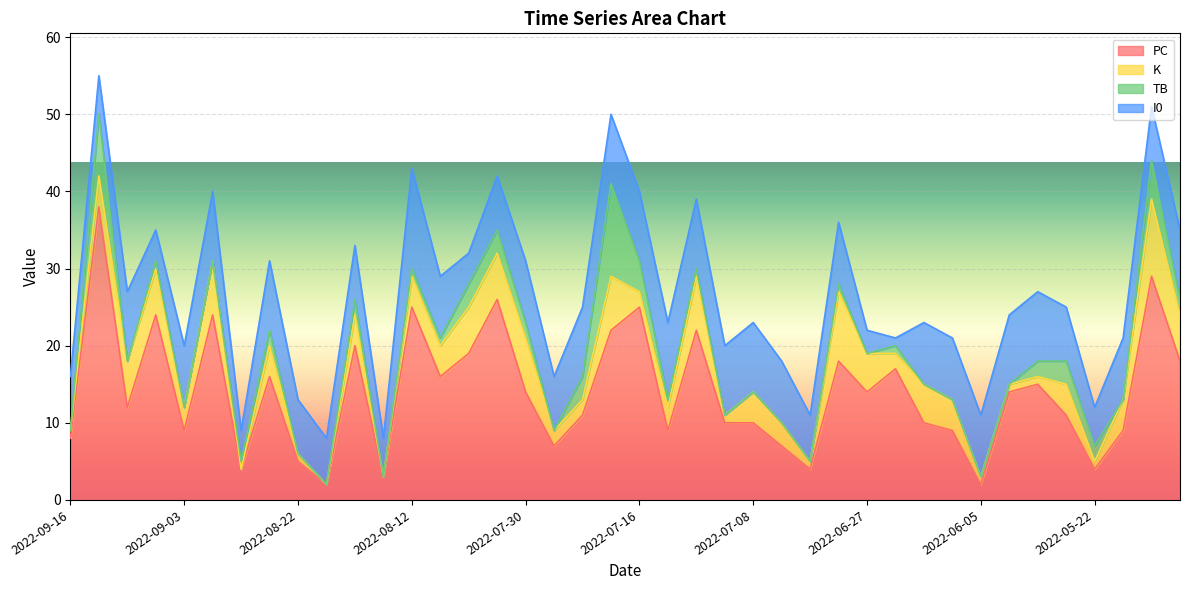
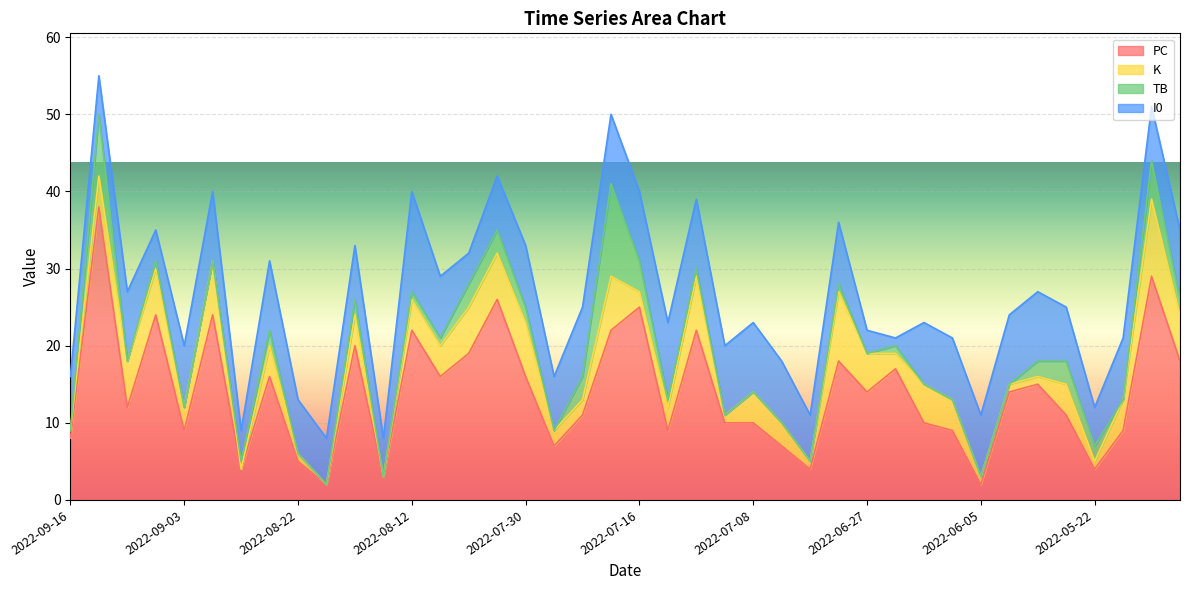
PC, 2022-08-12: 25 -> 22
PC, 2022-07-30: 14 -> 16
